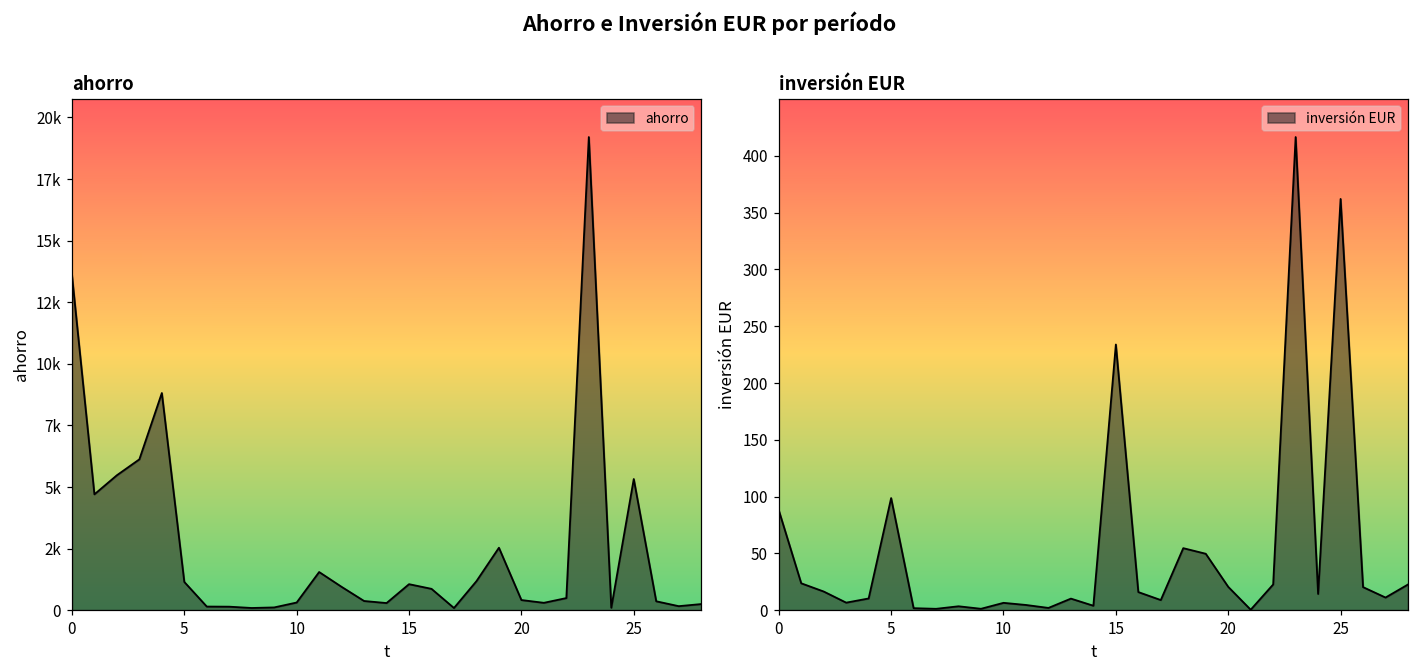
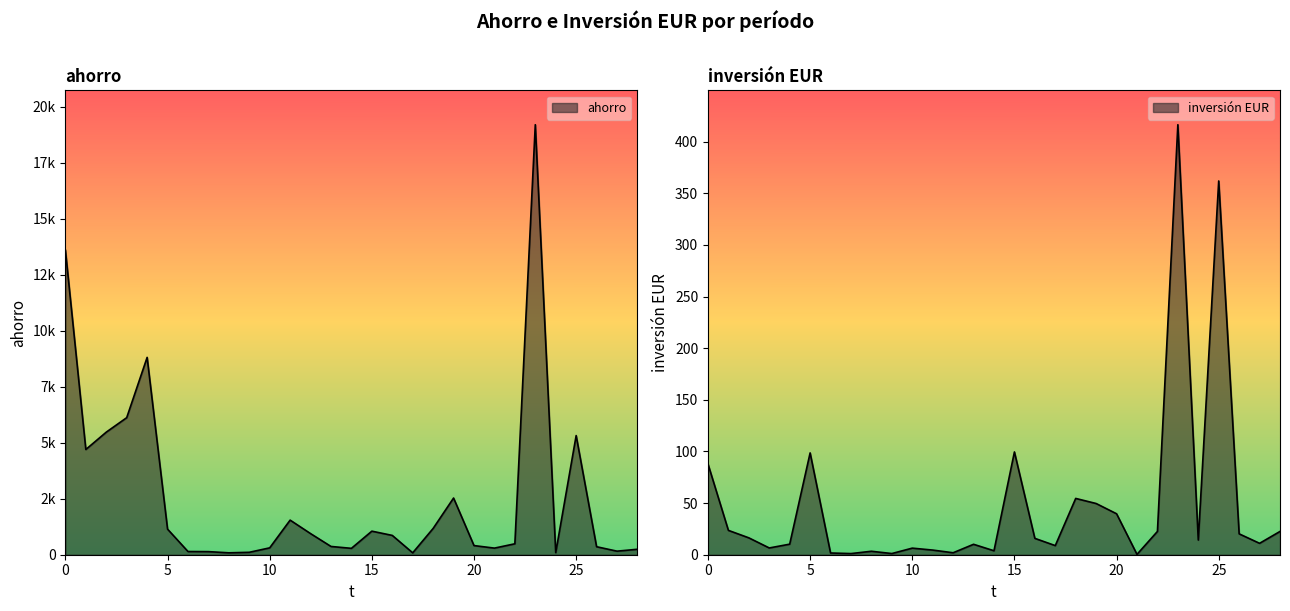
inversión EUR, 15: 234 -> 100
inversión EUR, 20: 20 -> 40
